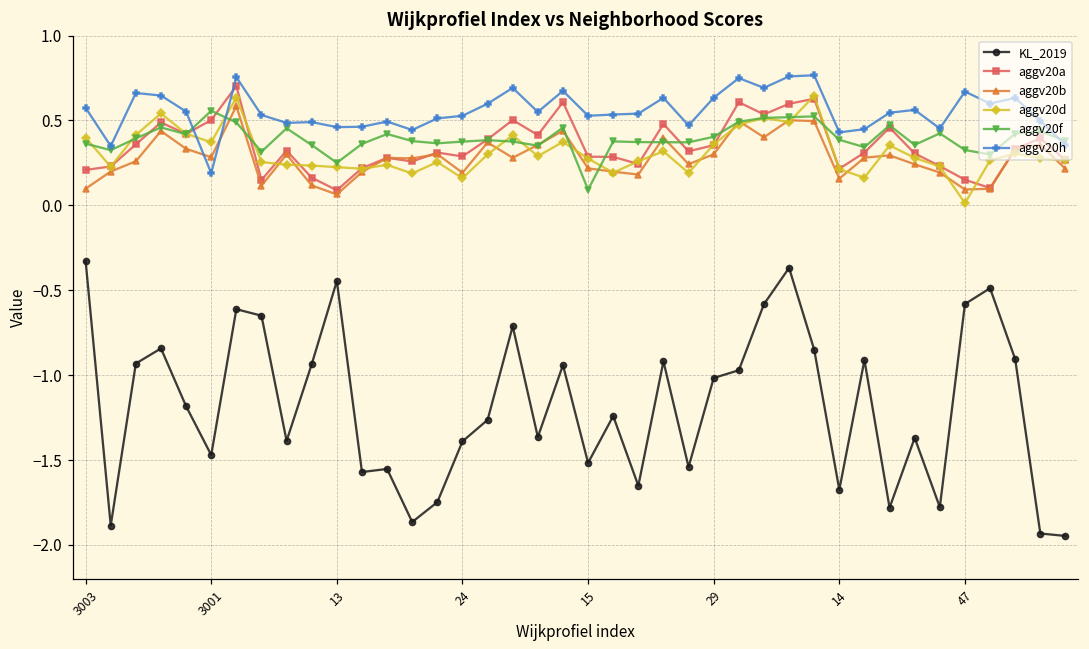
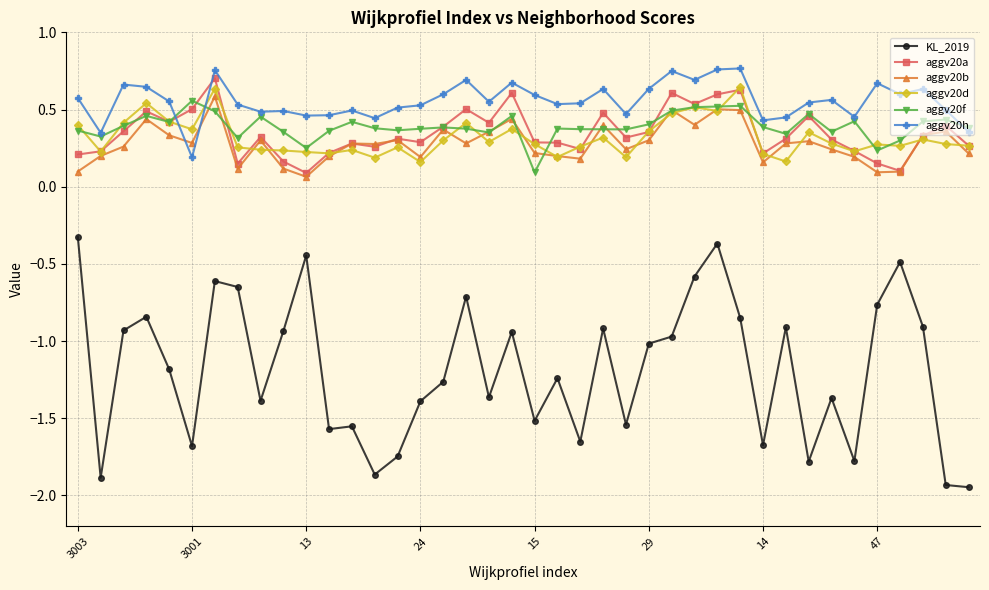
KL_2019, 3001: -1.47 -> -1.68
aggv20h, 15: 0.53 -> 0.59
KL_2019, 47: -0.58 -> -0.76
aggv20d, 47: 0.01 -> 0.27
aggv20f, 47: 0.33 -> 0.23
